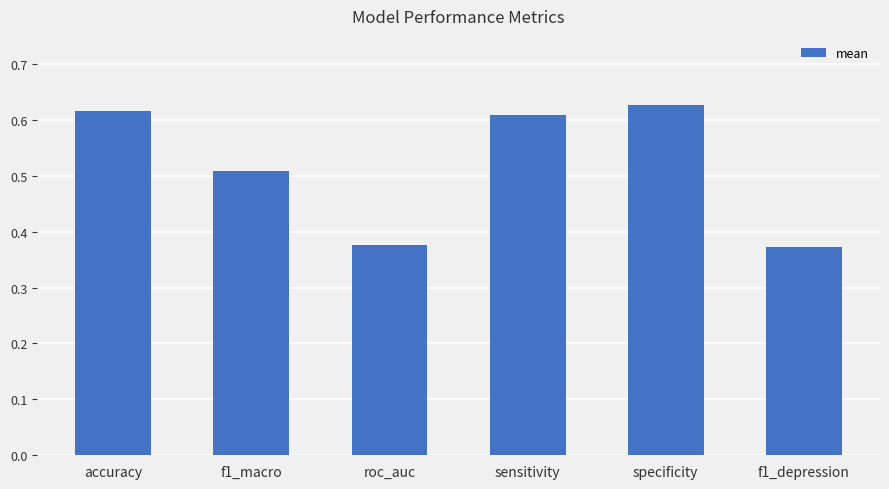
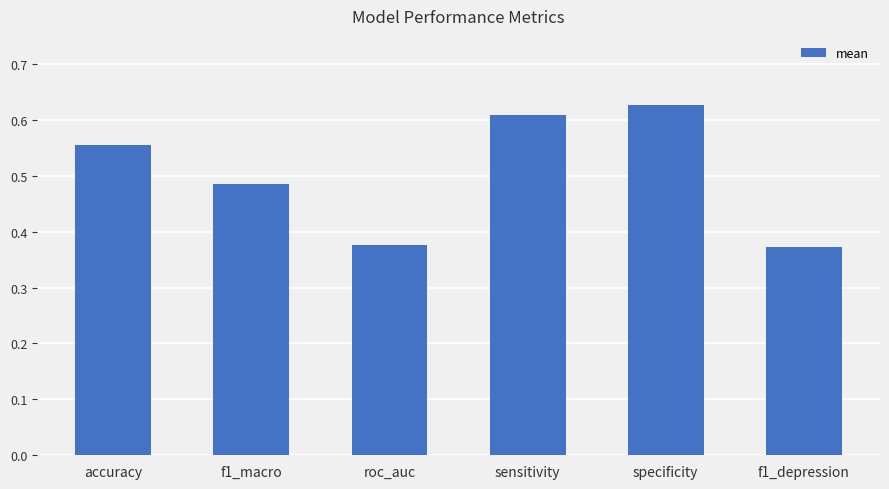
accuracy: 0.61 -> 0.55
f1_macro: 0.51 -> 0.49
